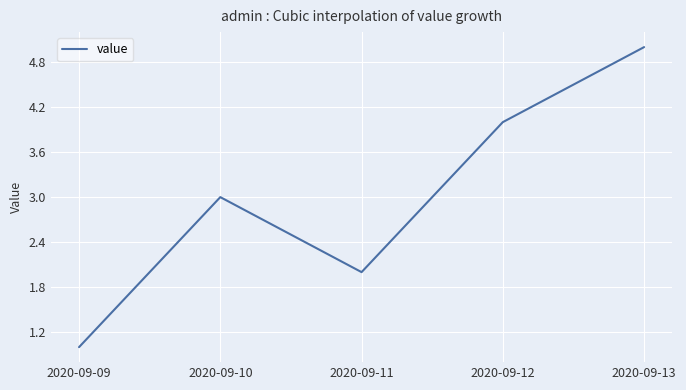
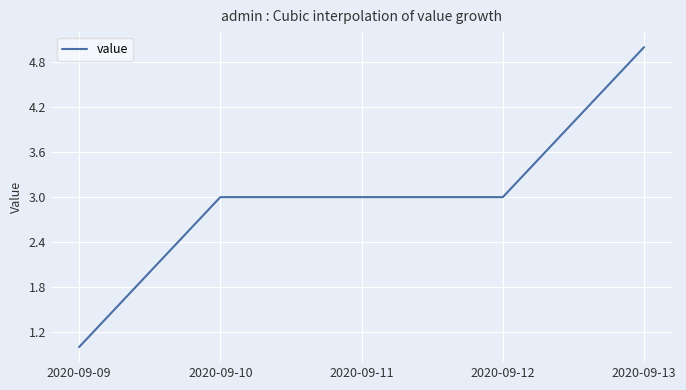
2020-09-11: 2 -> 3
2020-09-12: 4 -> 3
